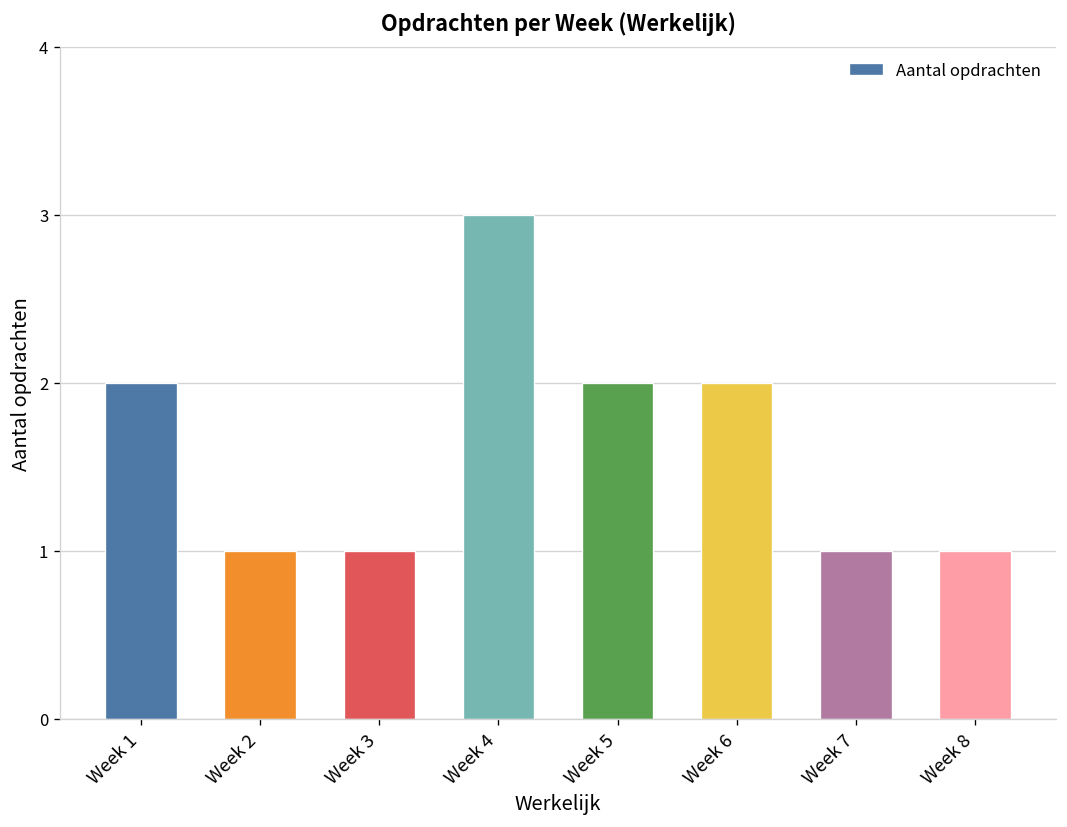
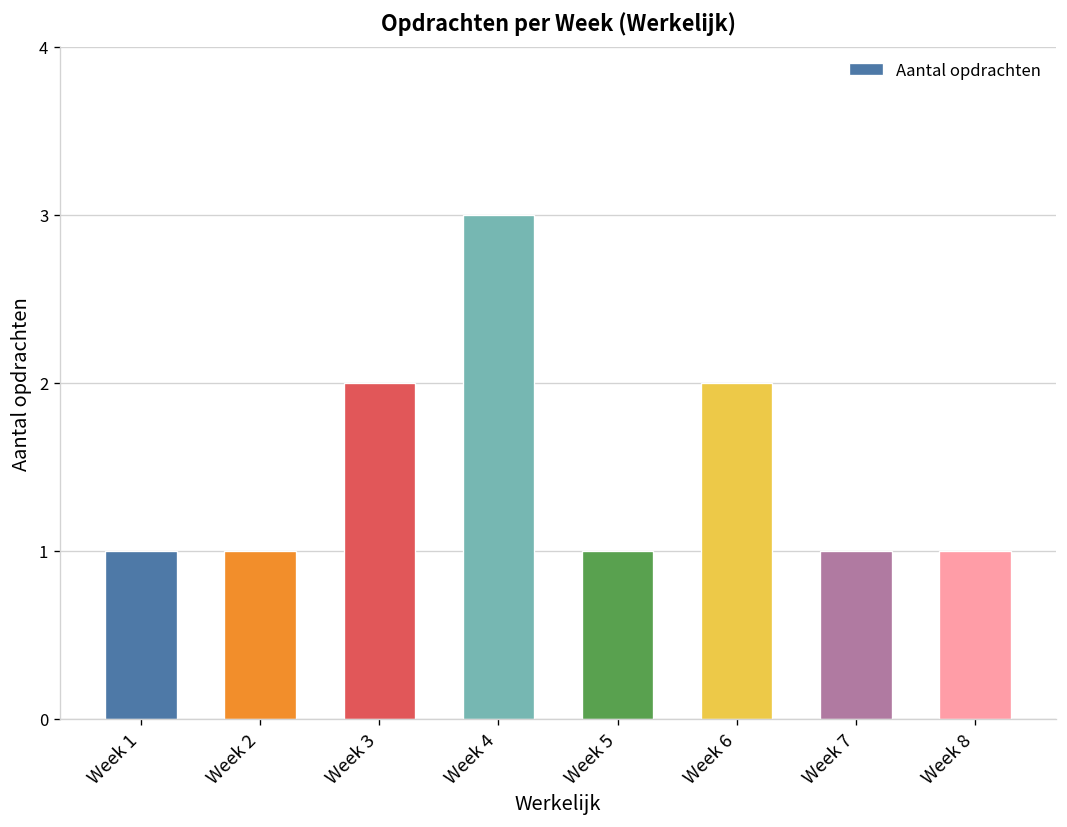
Week 1: 2 -> 1
Week 3: 1 -> 2
Week 5: 2 -> 1
